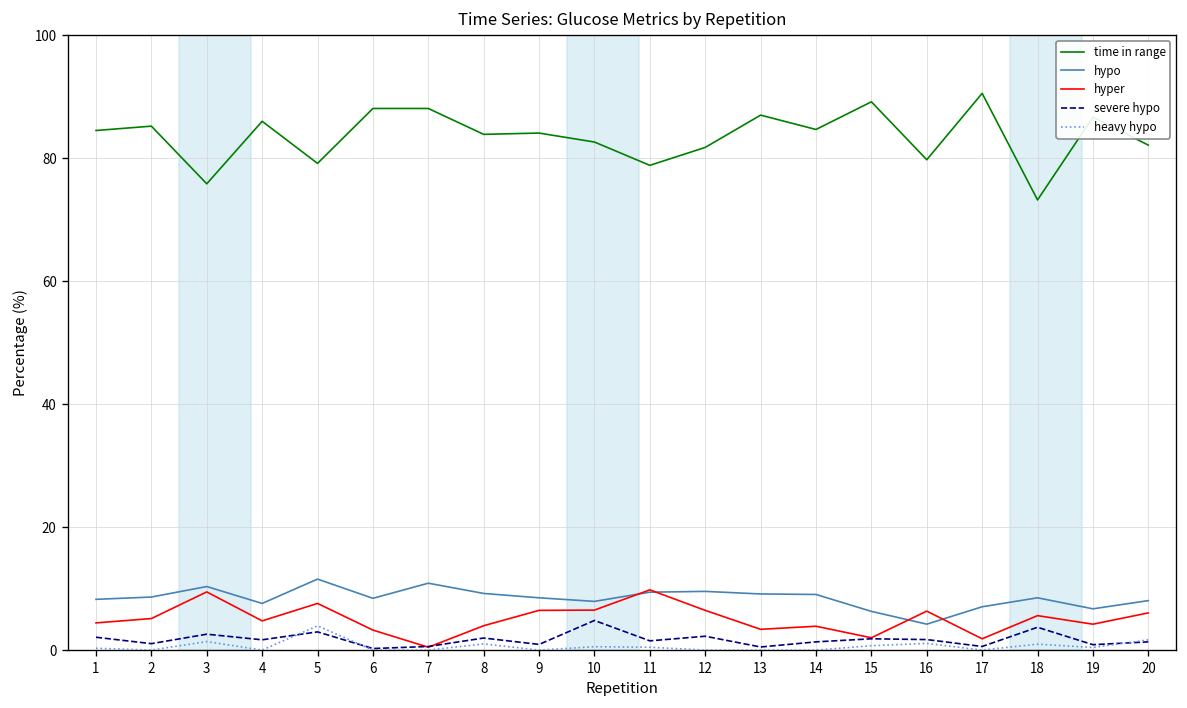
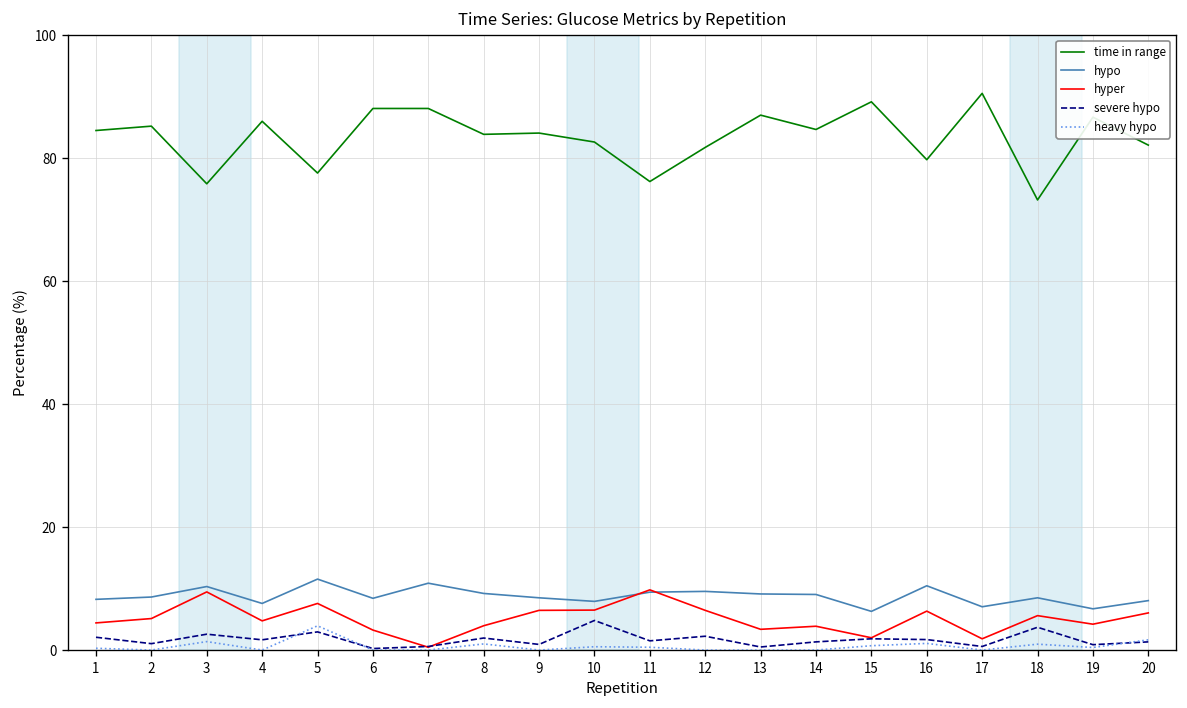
time in range, 5: 79 -> 78
time in range, 11: 79 -> 76
hypo, 16: 4 -> 10
